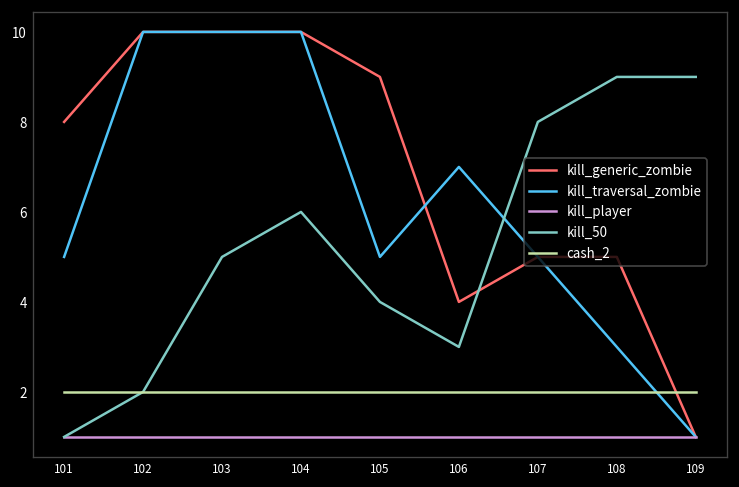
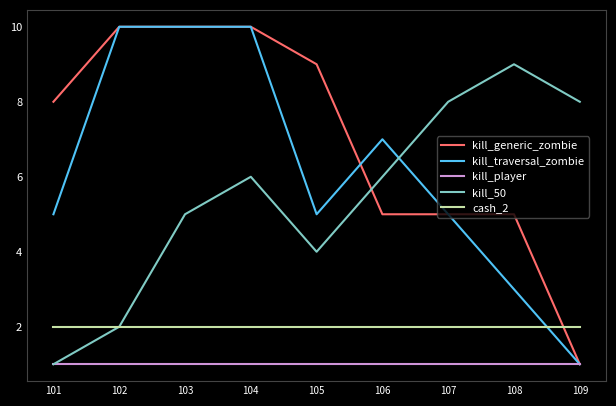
kill_generic_zombie, 106: 4 -> 5
kill_50, 106: 3 -> 6
kill_50, 109: 9 -> 8
